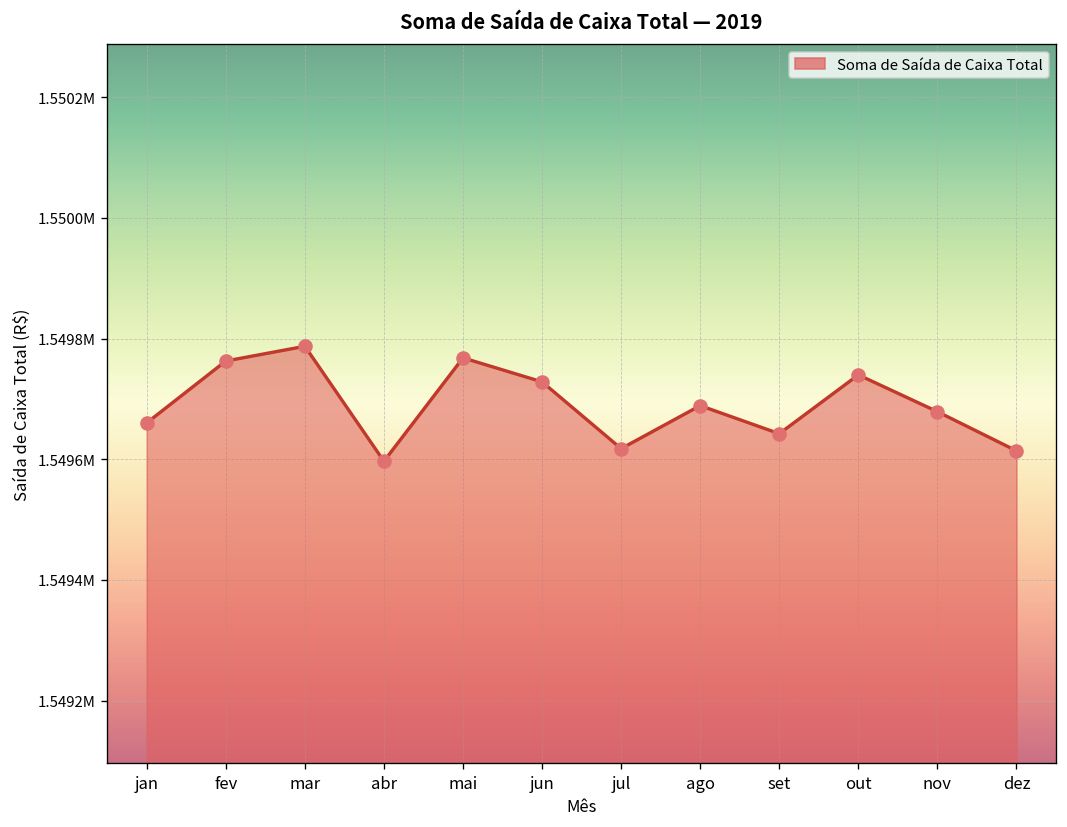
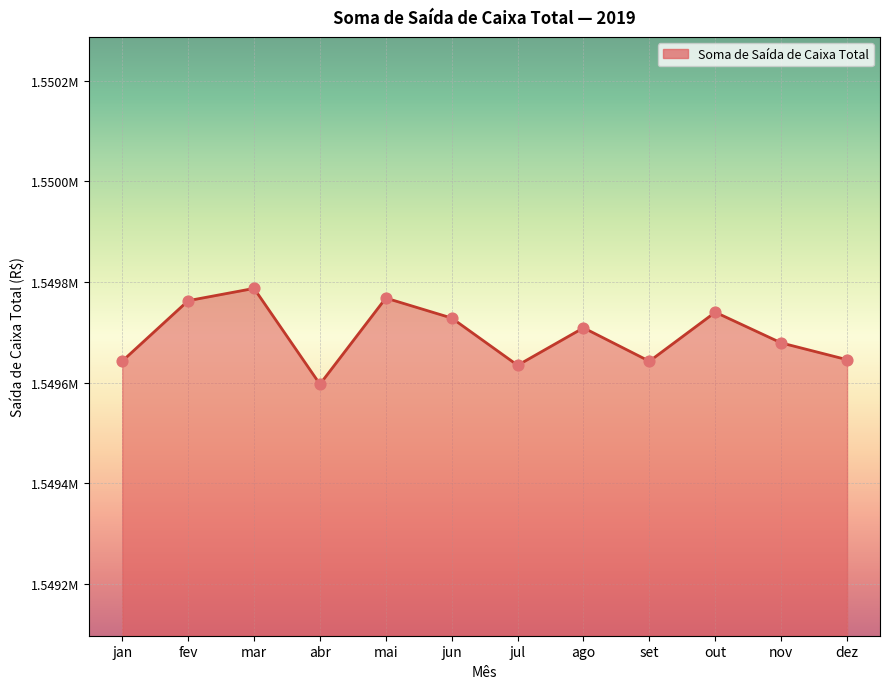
jan: 1549660 -> 1549640
jul: 1549620 -> 1549630
ago: 1549690 -> 1549710
dez: 1549610 -> 1549650
